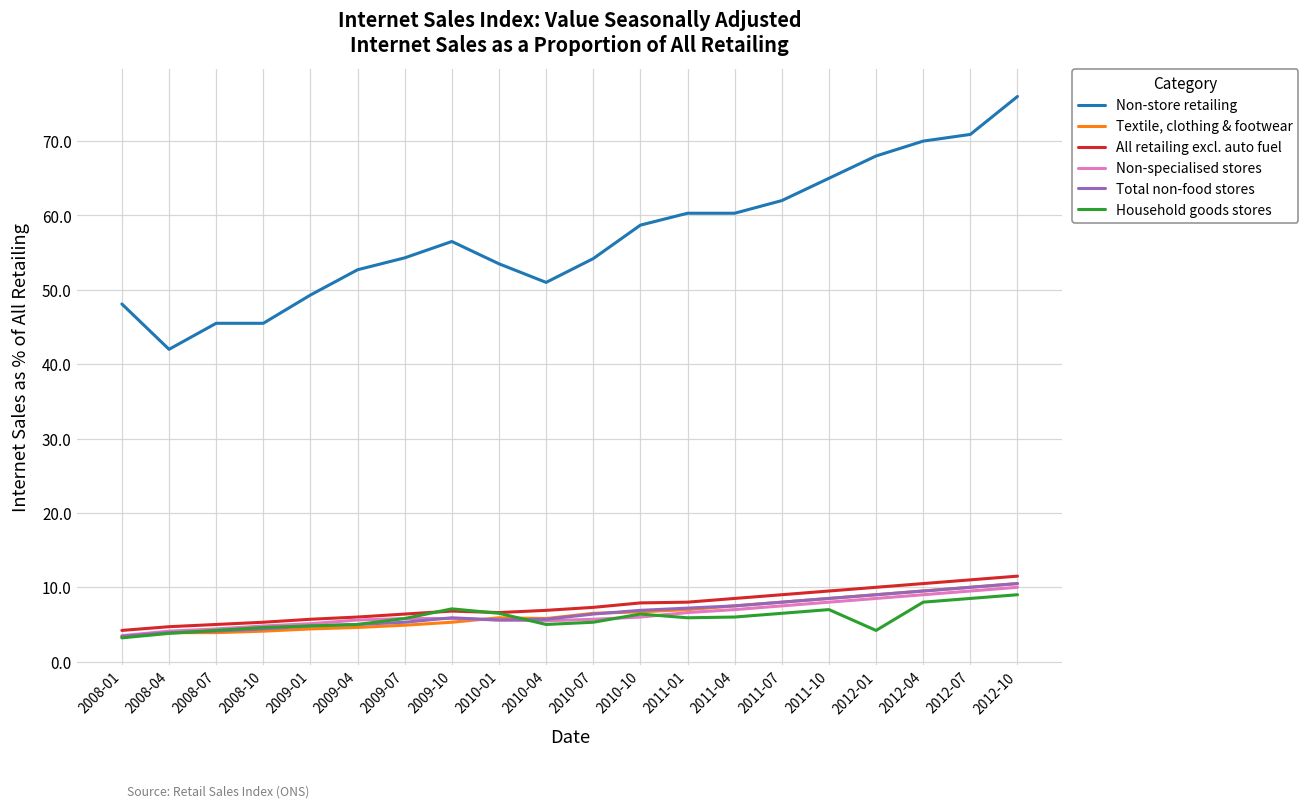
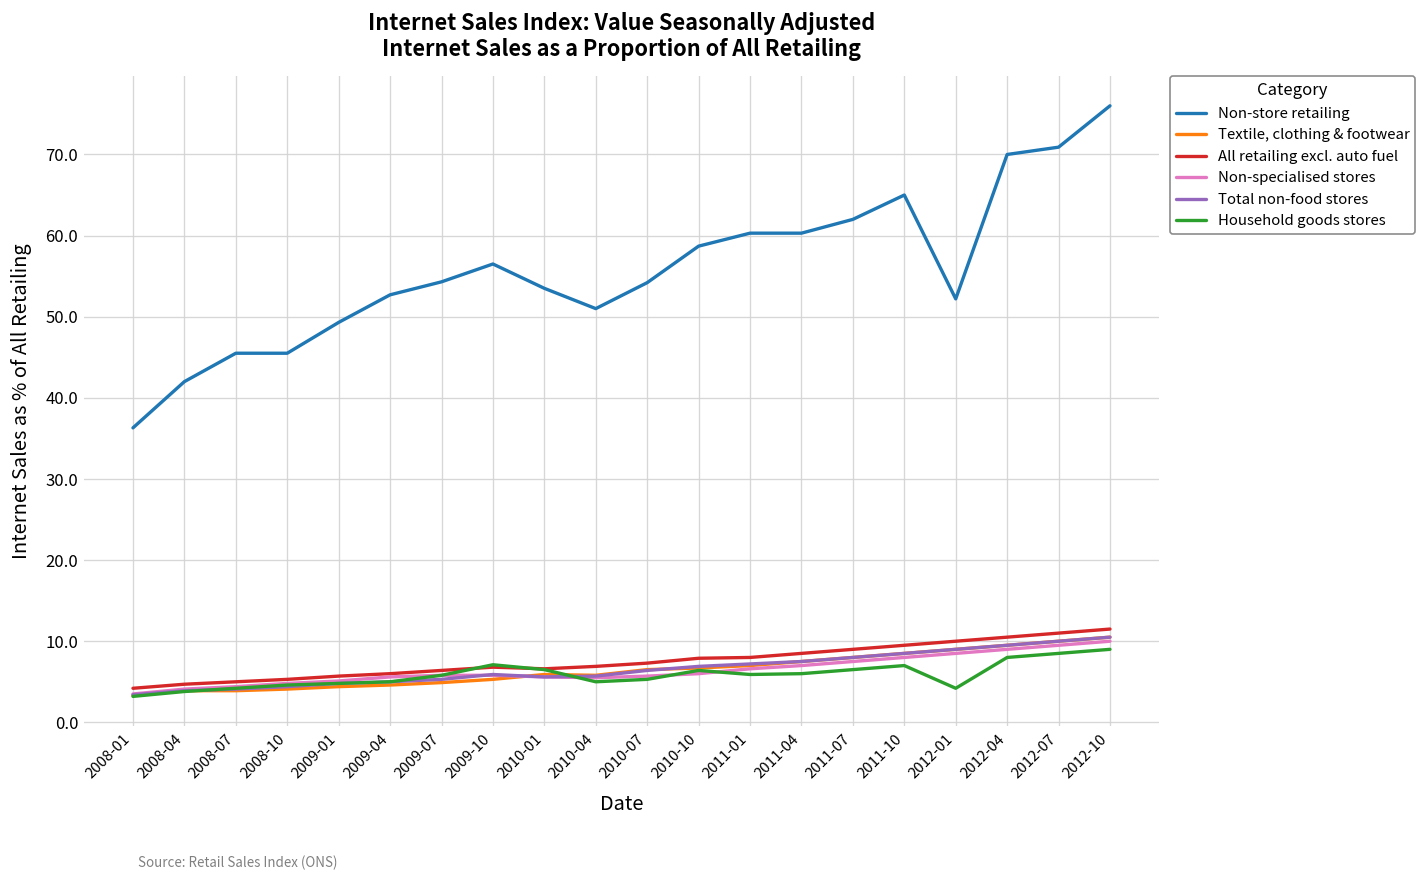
Non-store retailing, 2008-01: 48 -> 36
Non-store retailing, 2012-01: 68 -> 52
